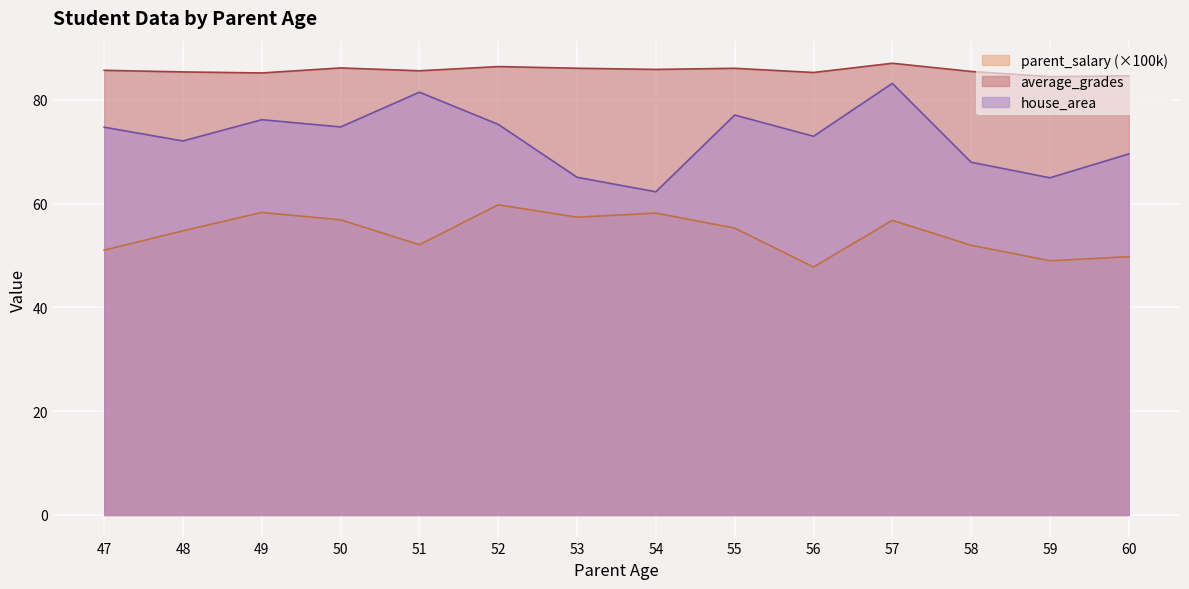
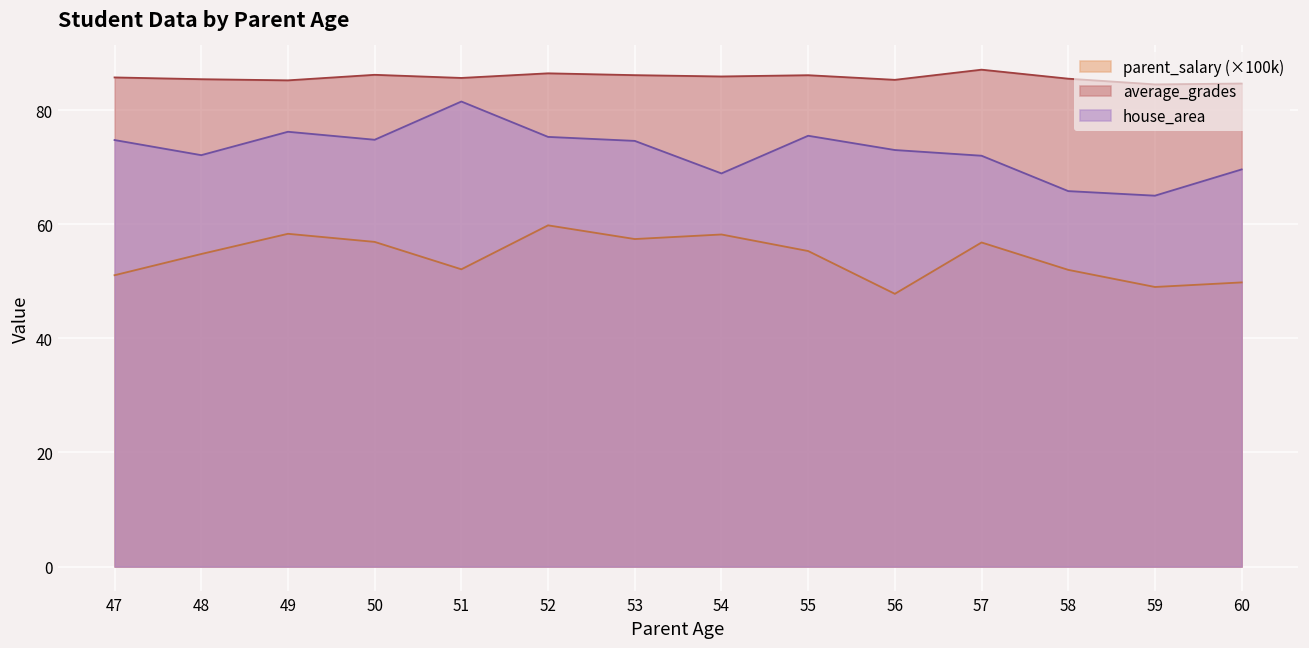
house_area, 53: 65 -> 75
house_area, 54: 62 -> 69
house_area, 55: 77 -> 76
house_area, 57: 83 -> 72
house_area, 58: 68 -> 66
